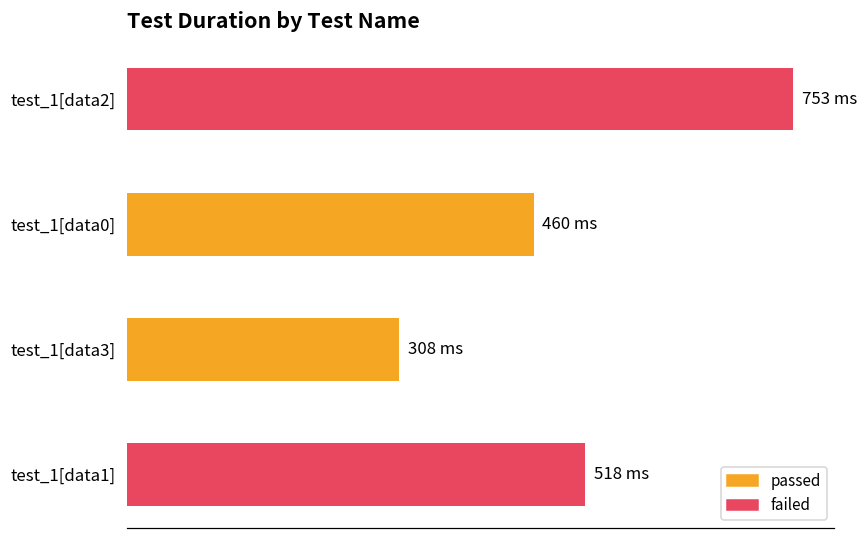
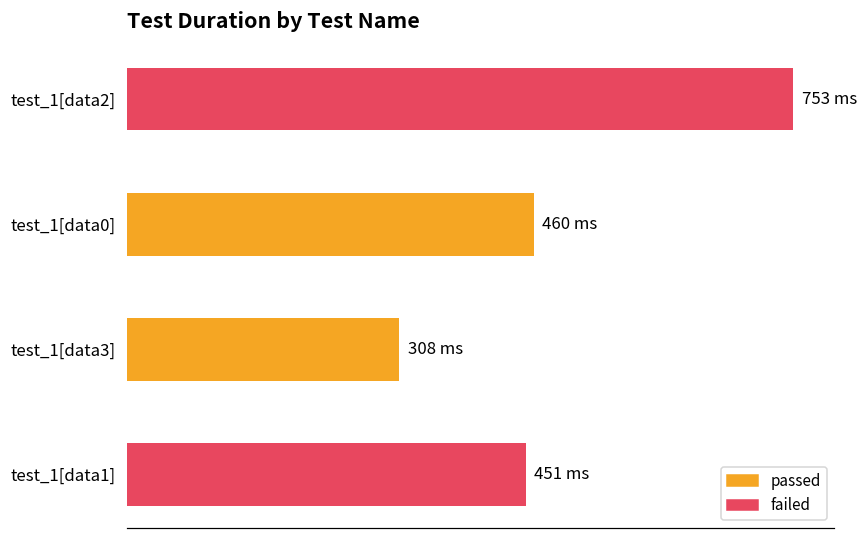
test_1[data1]: 518 -> 451
